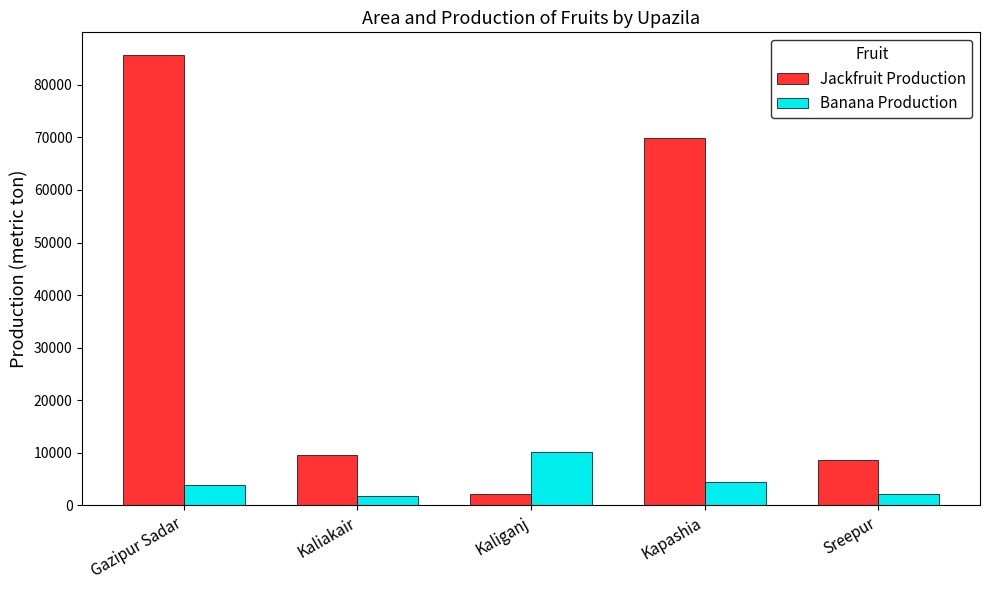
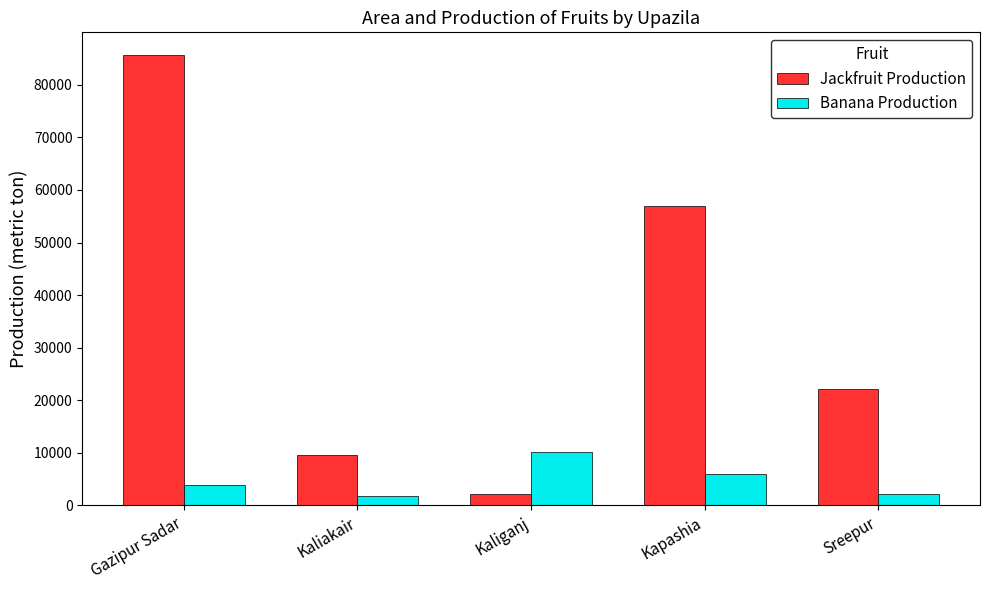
Jackfruit Production, Kapashia: 70000 -> 57000
Banana Production, Kapashia: 4000 -> 6000
Jackfruit Production, Sreepur: 9000 -> 22000
